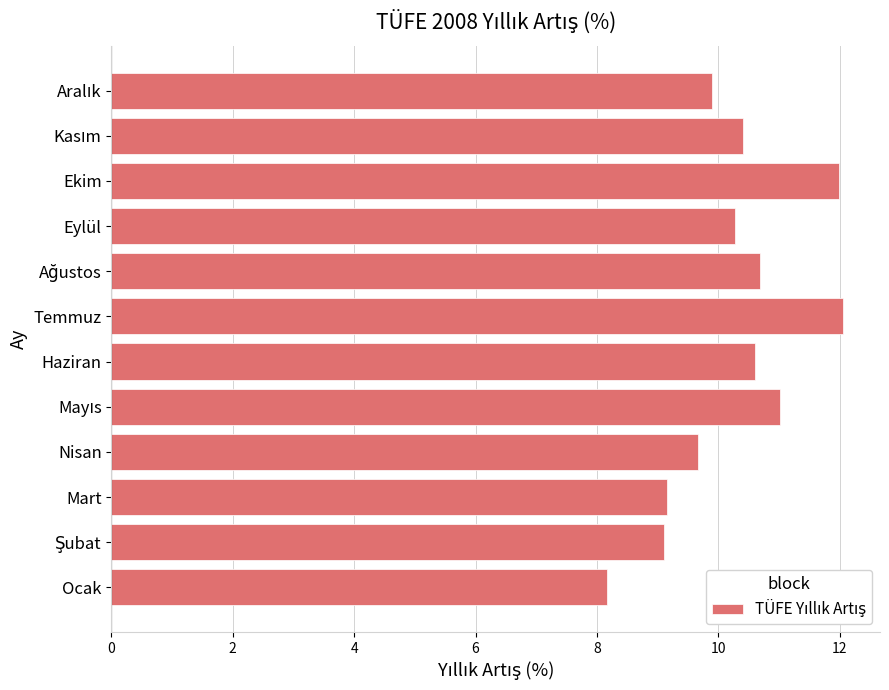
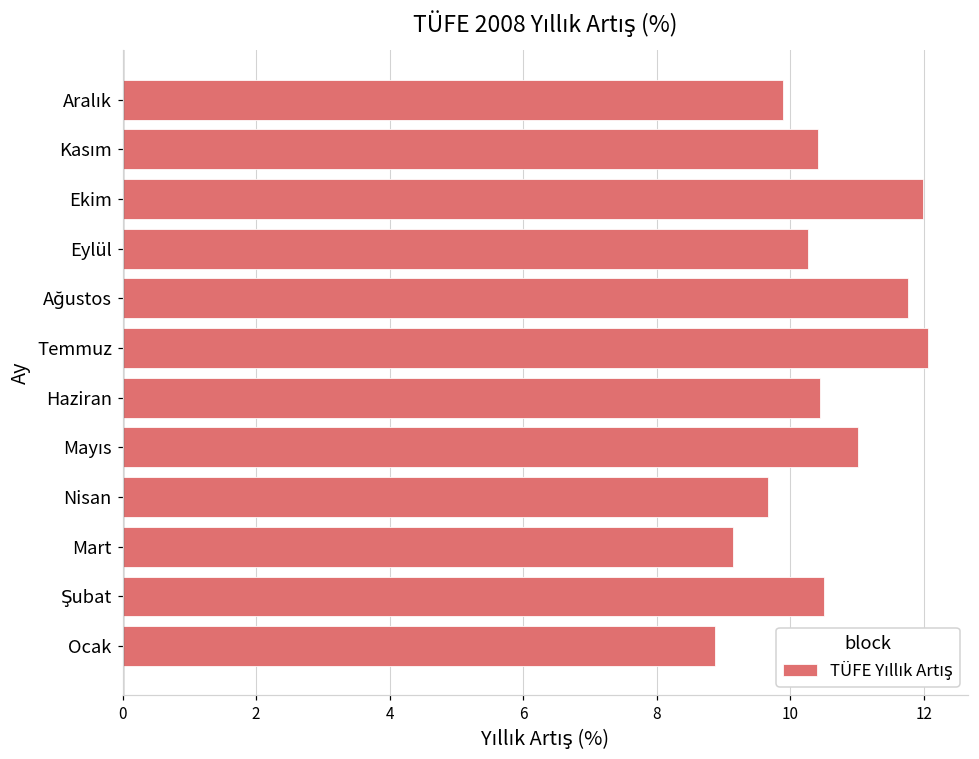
Ağustos: 10.7 -> 11.8
Haziran: 10.6 -> 10.5
Şubat: 9.1 -> 10.5
Ocak: 8.2 -> 8.9
